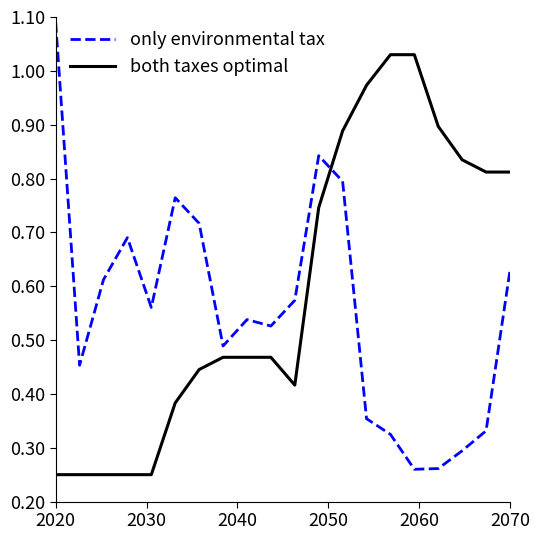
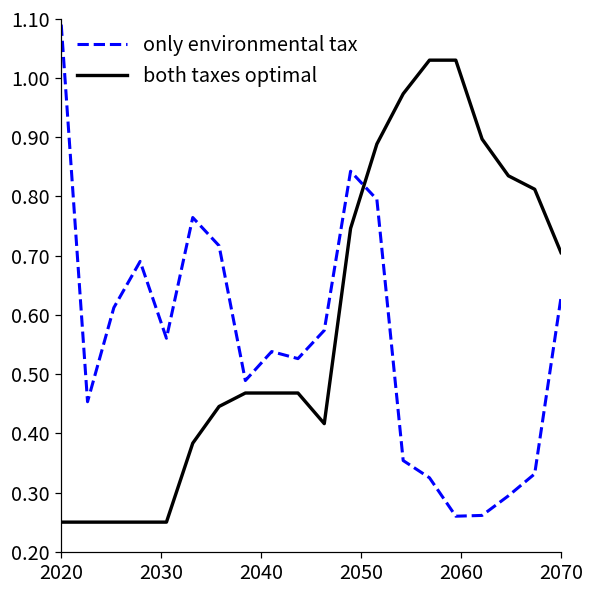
both taxes optimal, 2070: 0.81 -> 0.71
